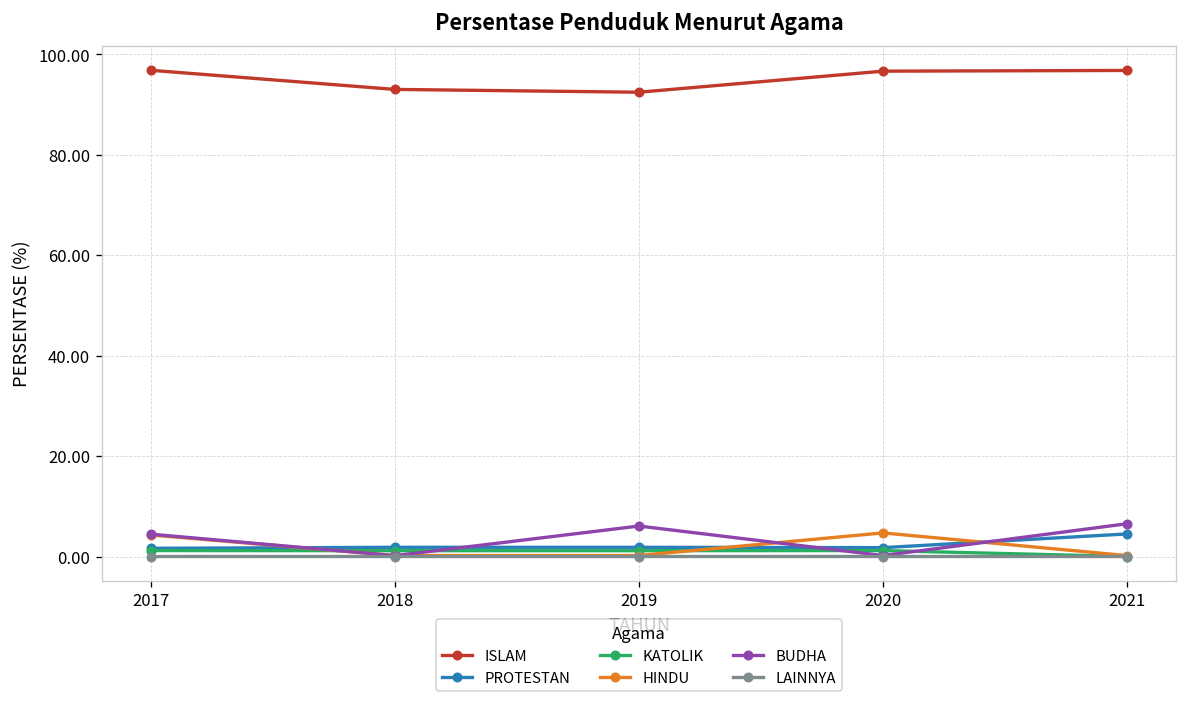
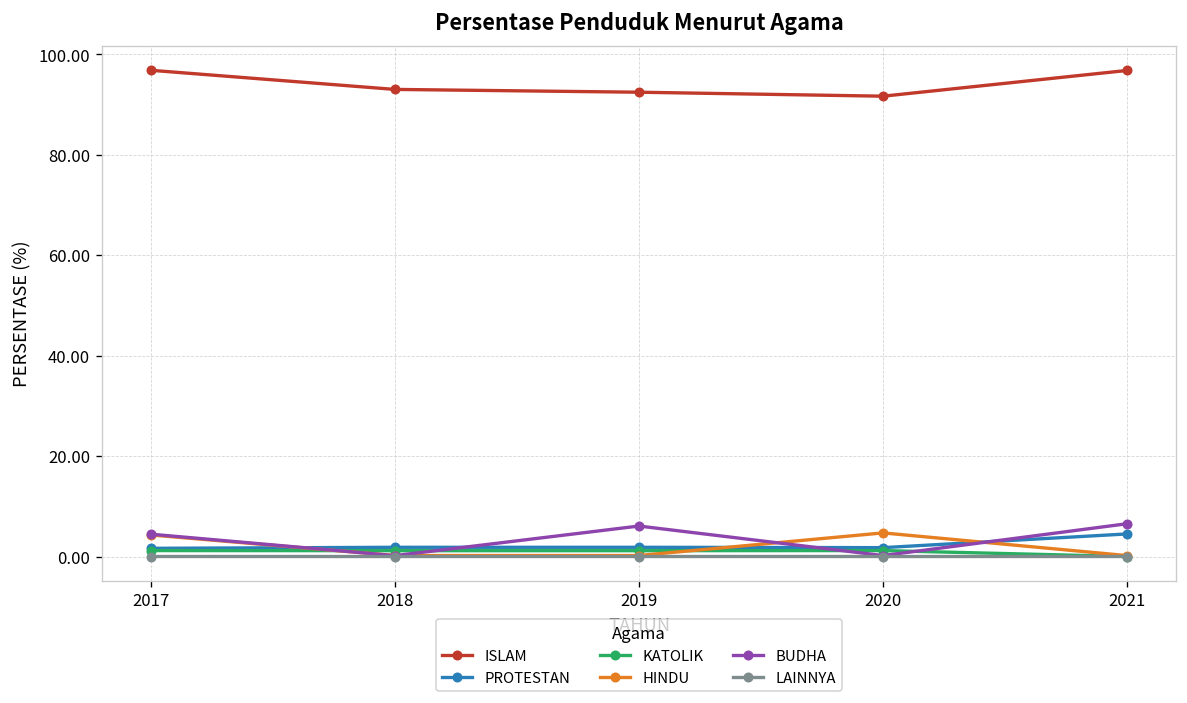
ISLAM, 2020: 97 -> 92
